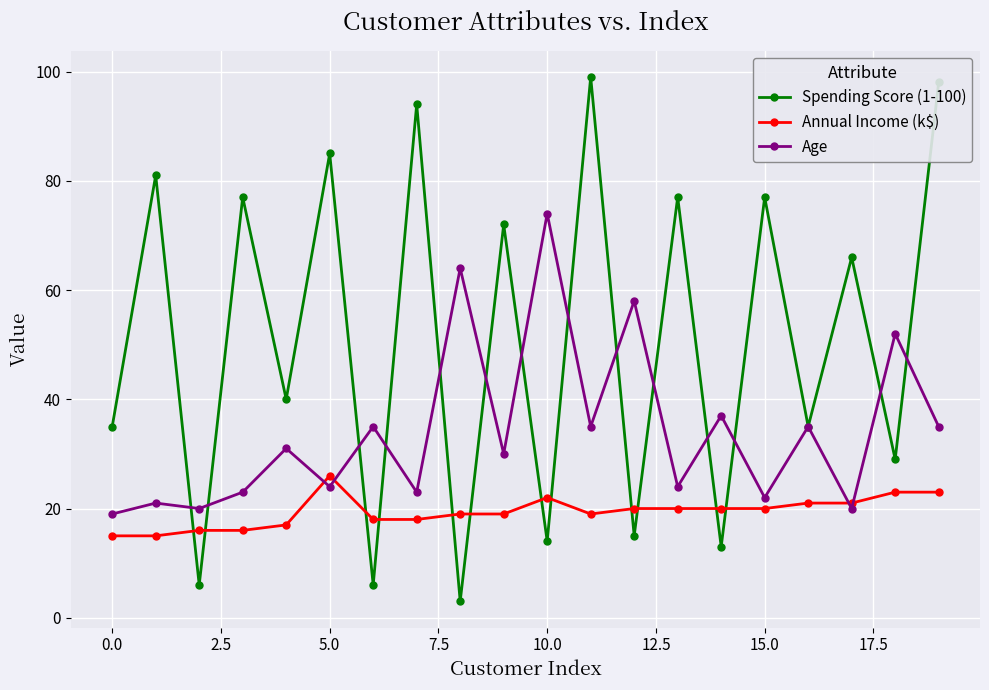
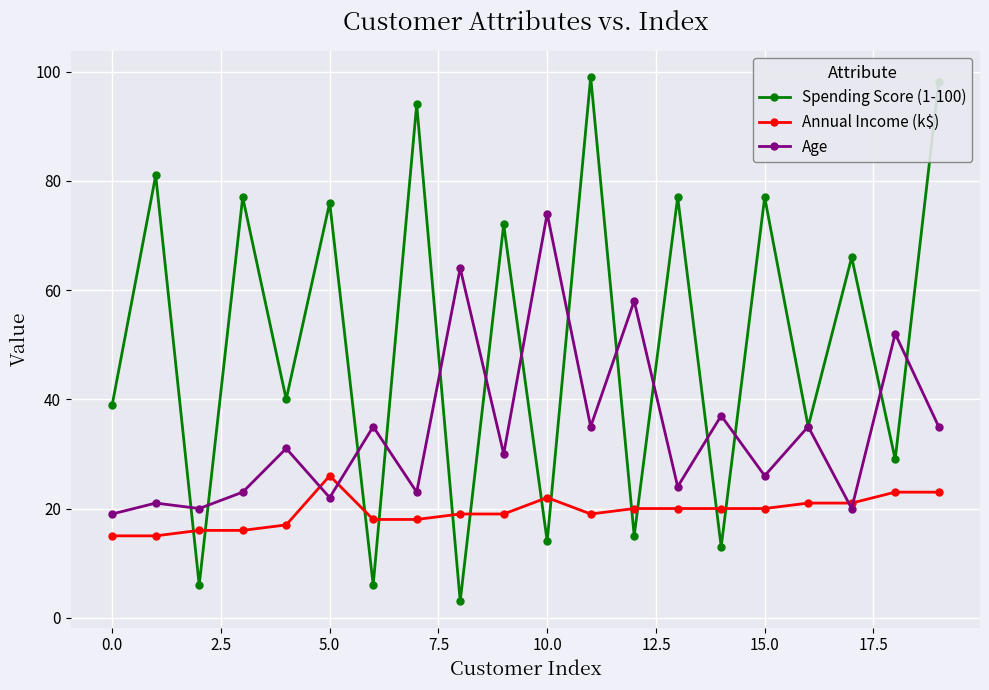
Spending Score (1-100), 0.0: 35 -> 39
Spending Score (1-100), 5.0: 85 -> 76
Age, 5.0: 24 -> 22
Age, 15.0: 22 -> 26
